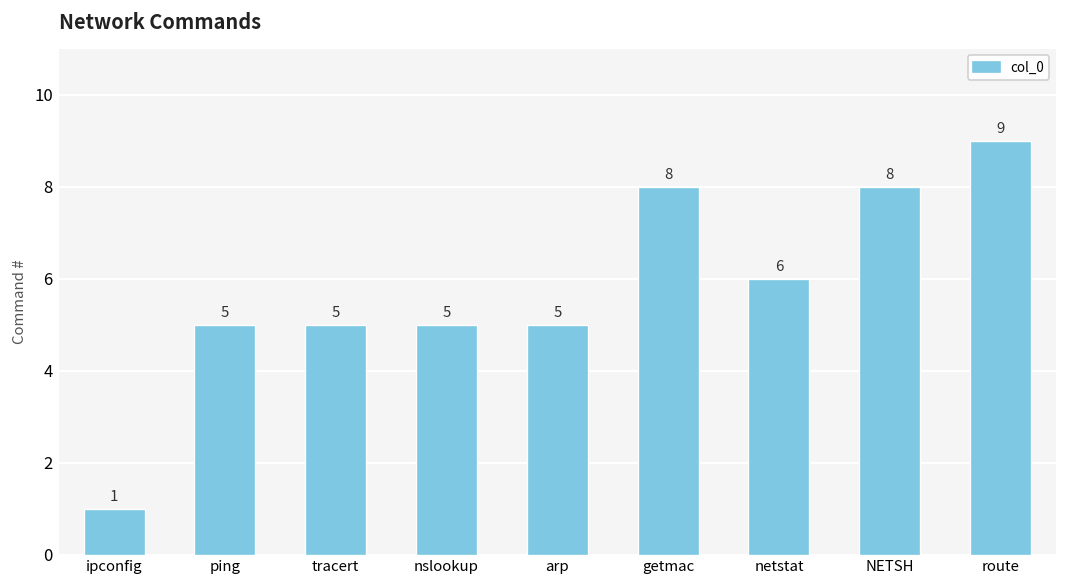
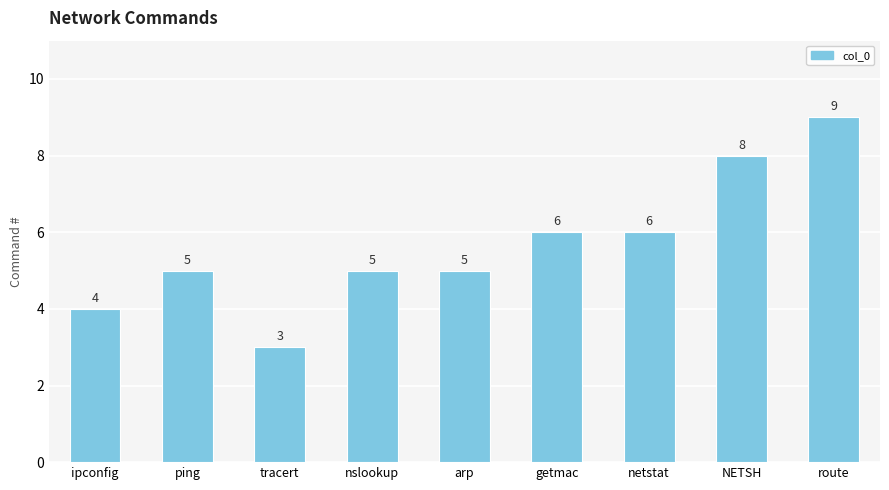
ipconfig: 1 -> 4
tracert: 5 -> 3
getmac: 8 -> 6
